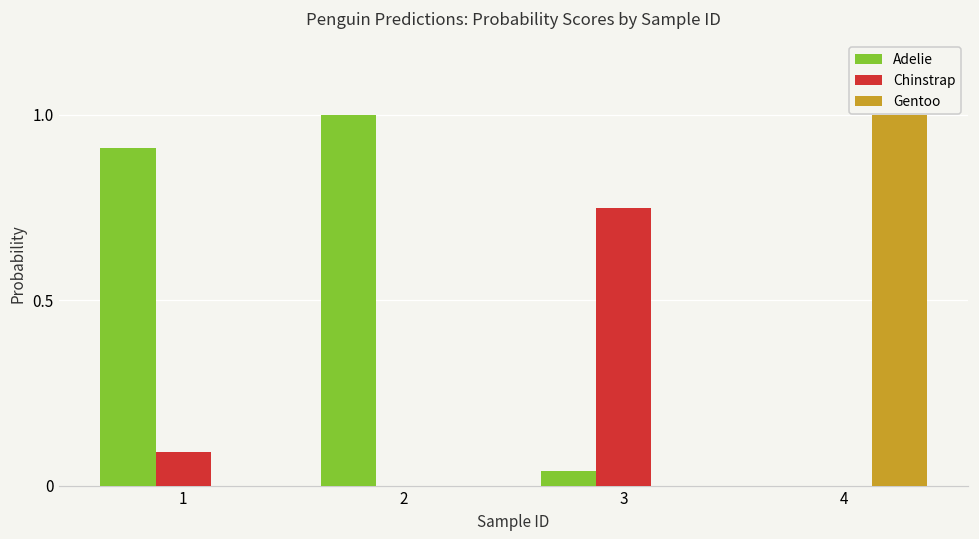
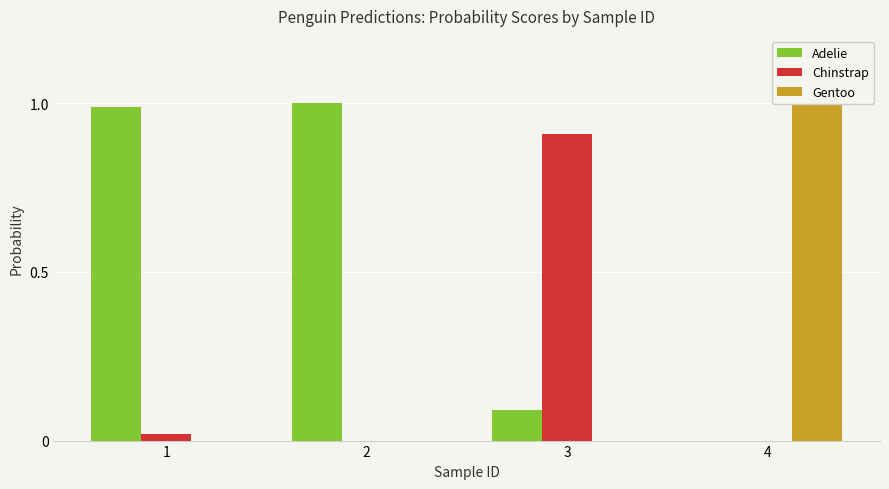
Adelie, 1: 0.91 -> 0.99
Chinstrap, 1: 0.09 -> 0.02
Adelie, 3: 0.04 -> 0.09
Chinstrap, 3: 0.75 -> 0.91
